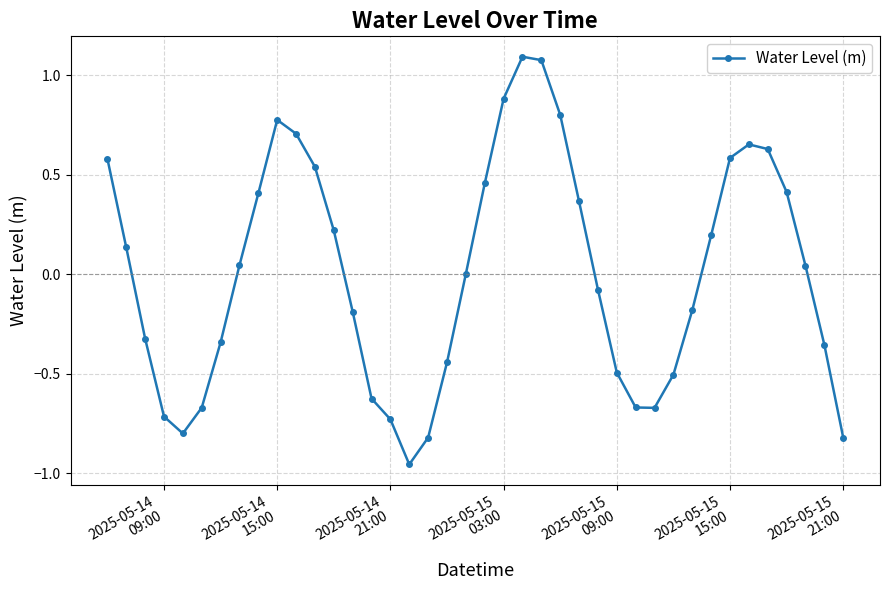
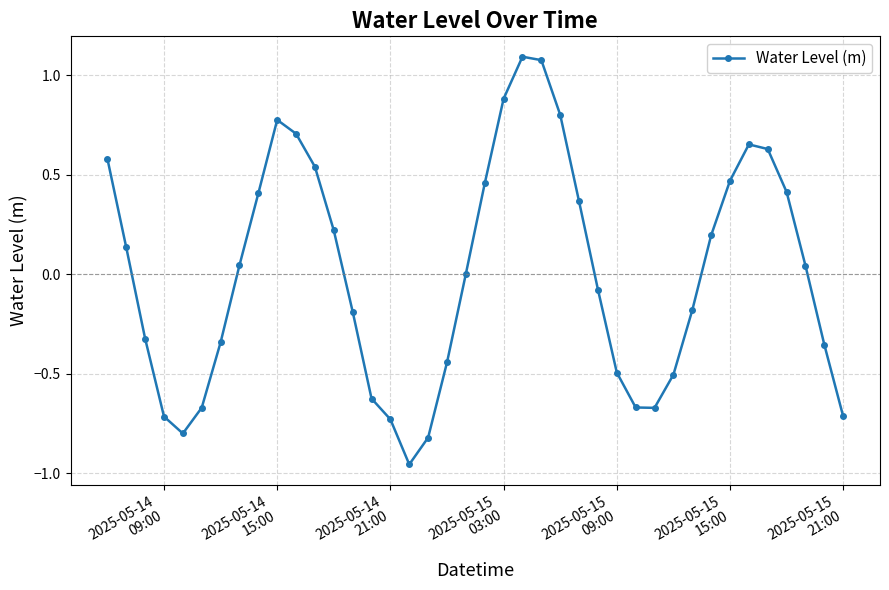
2025-05-15 15:00: 0.58 -> 0.47
2025-05-15 21:00: -0.82 -> -0.72
